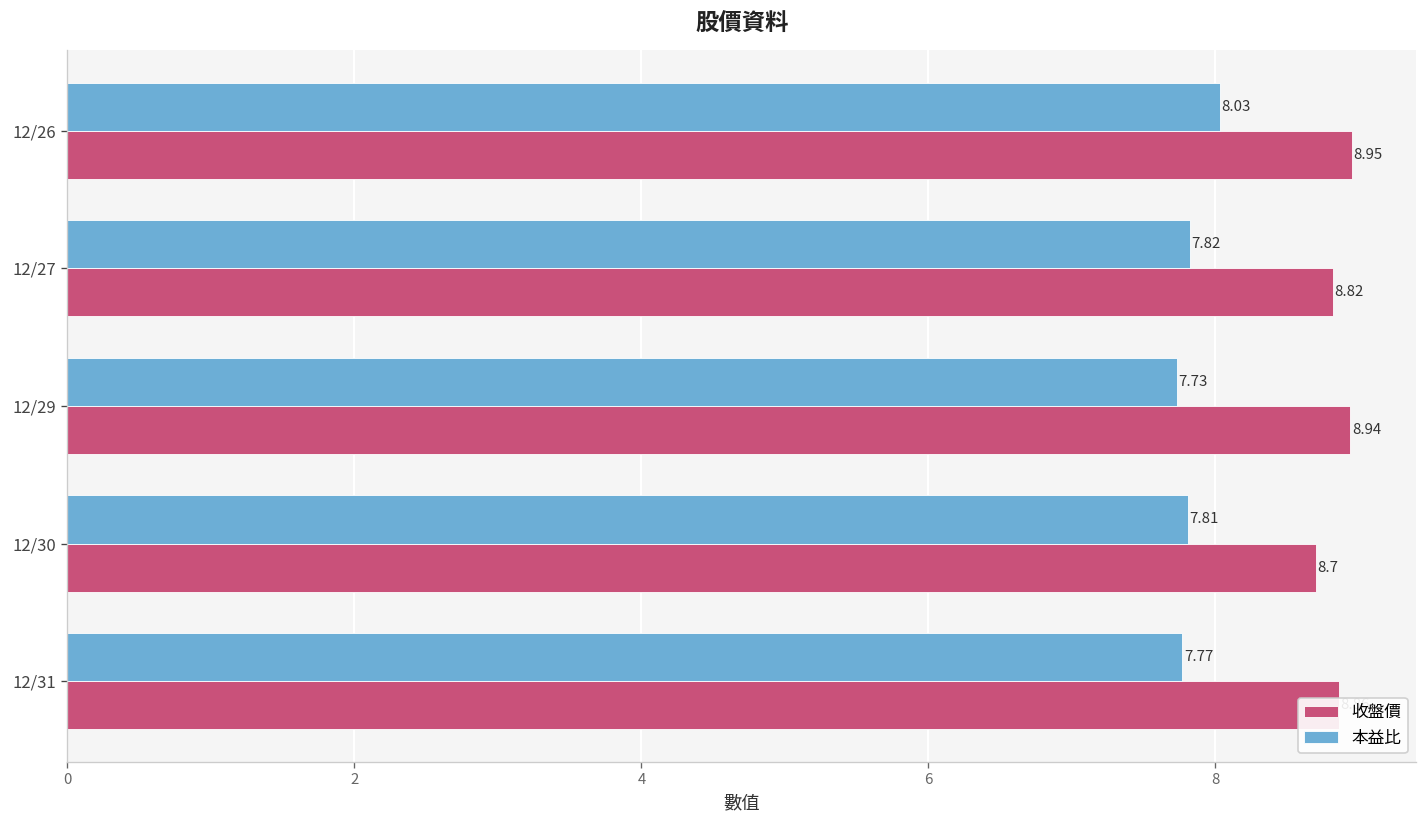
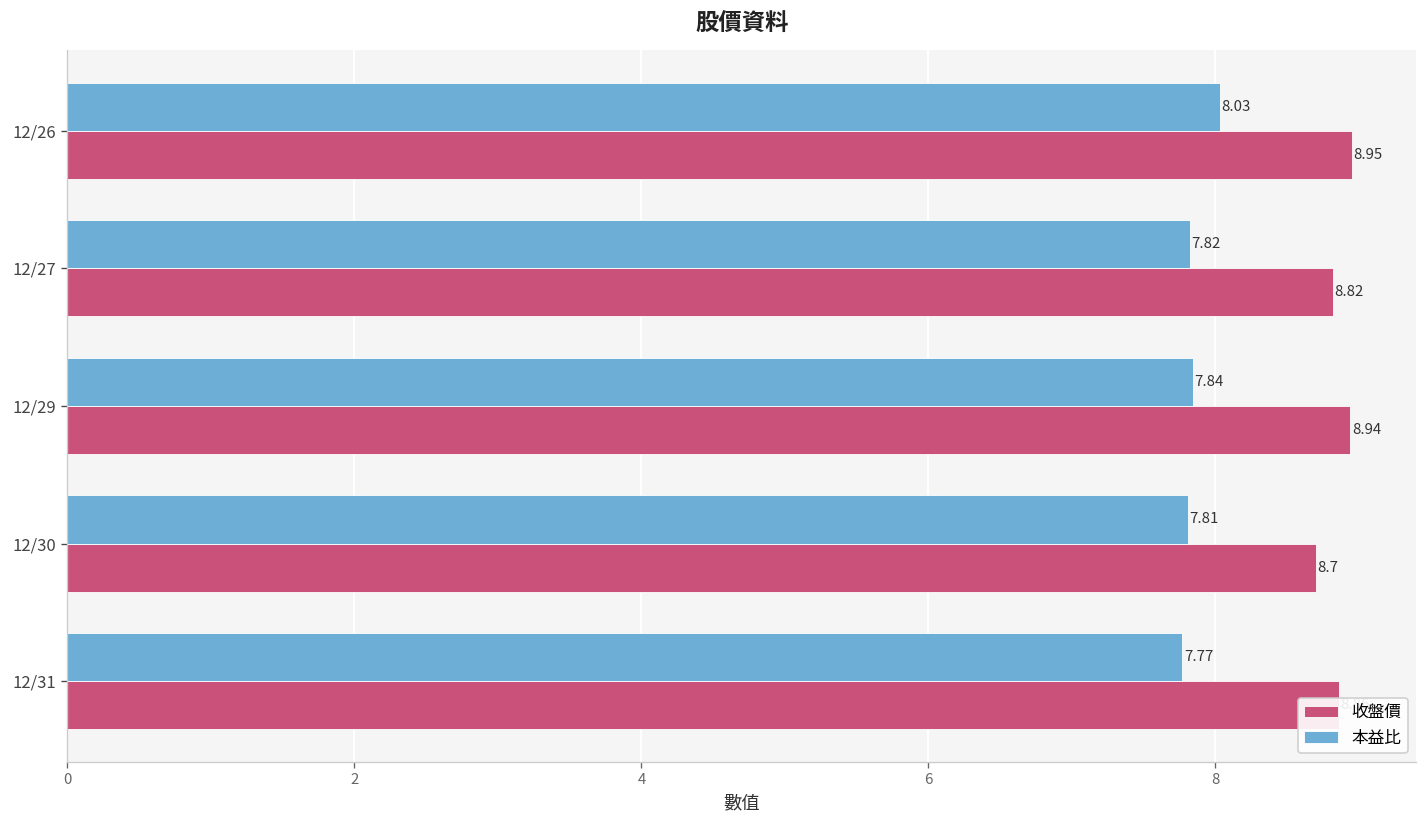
本益比, 12/29: 7.73 -> 7.84
